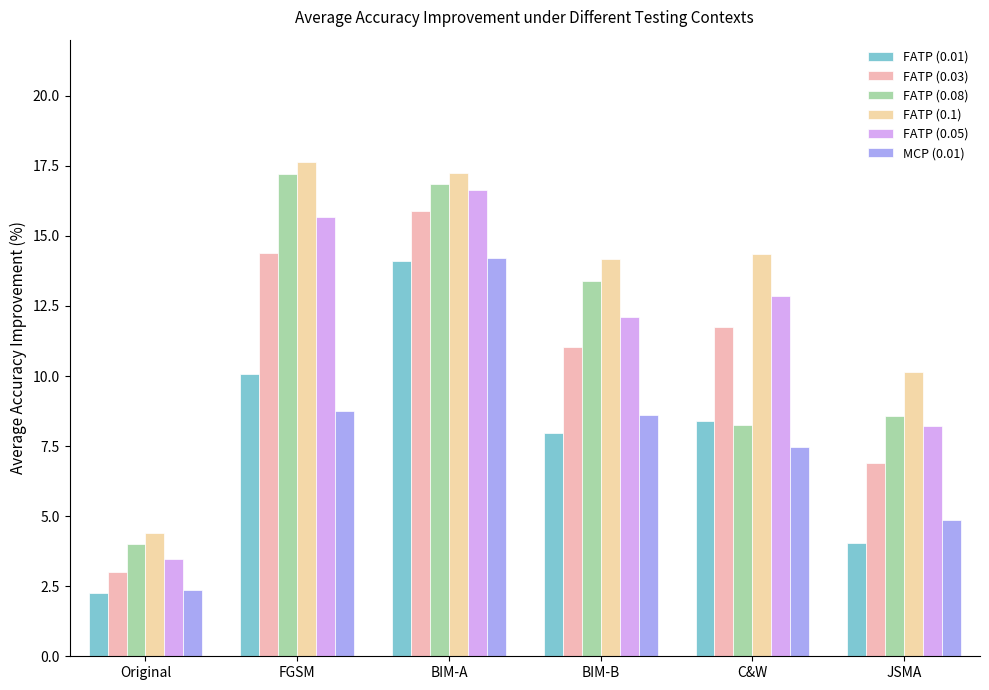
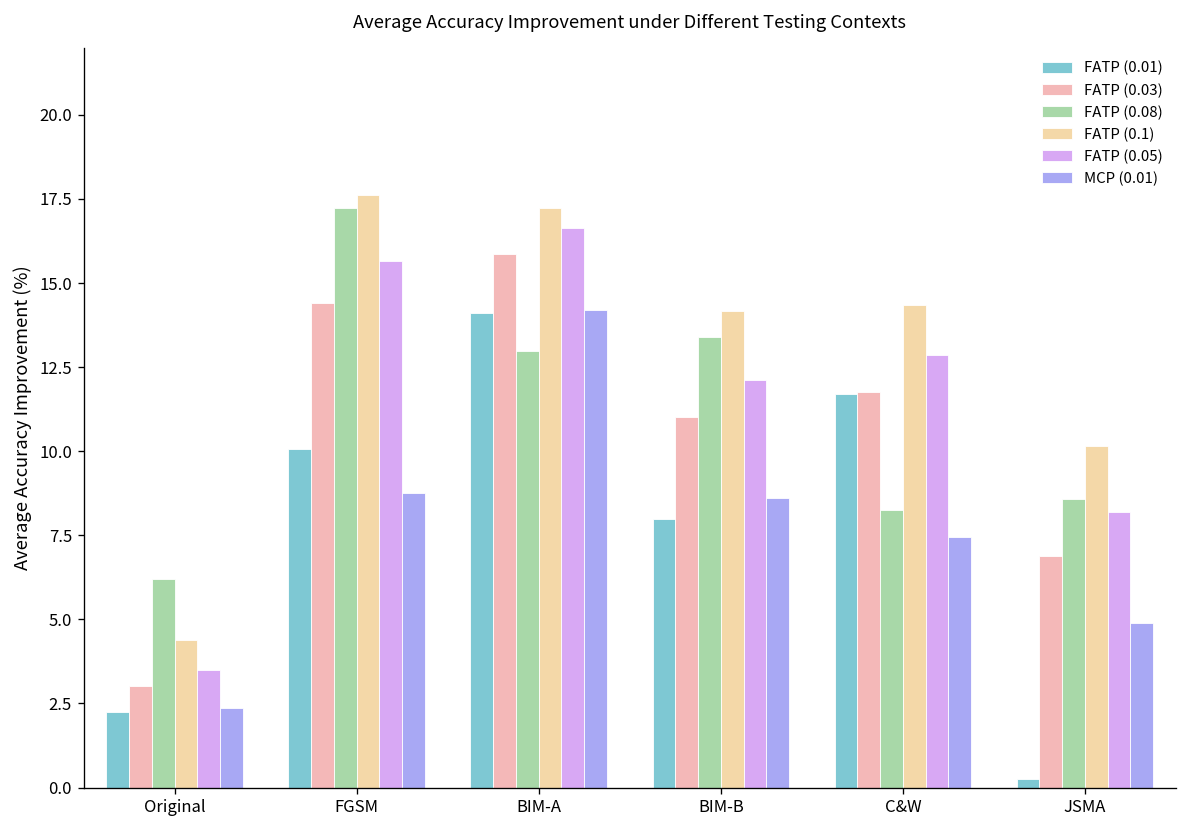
FATP (0.08), Original: 4.0 -> 6.2
FATP (0.08), BIM-A: 16.9 -> 13.0
FATP (0.01), C&W: 8.4 -> 11.7
FATP (0.01), JSMA: 4.1 -> 0.3
